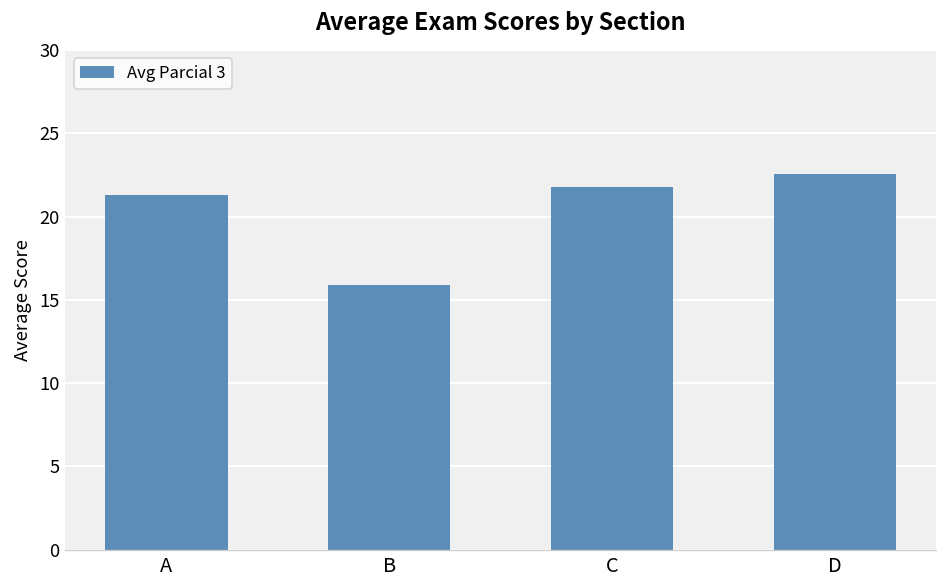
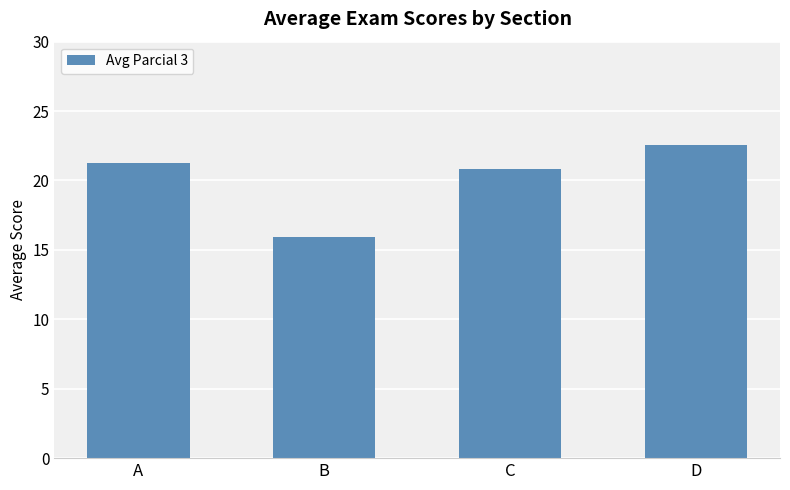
C: 21.8 -> 20.8
